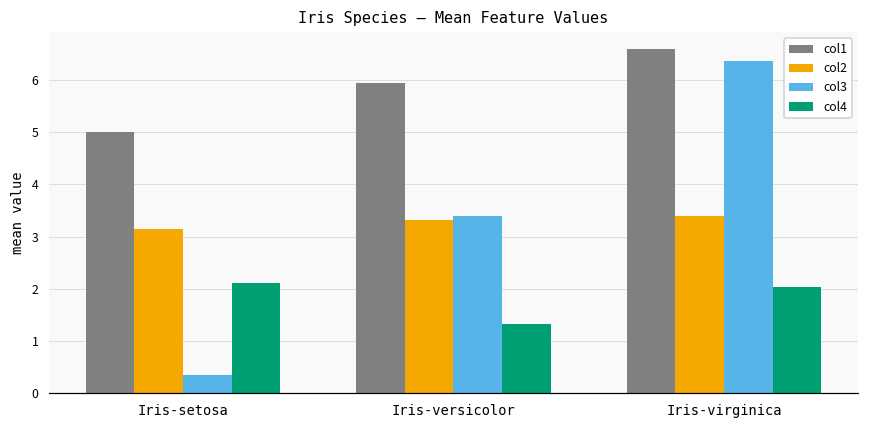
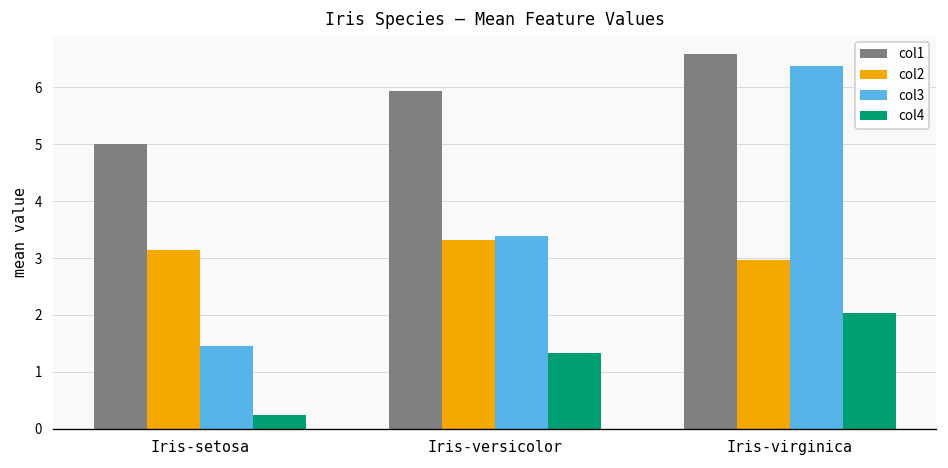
col3, Iris-setosa: 0.3 -> 1.5
col4, Iris-setosa: 2.1 -> 0.2
col2, Iris-virginica: 3.4 -> 3.0
